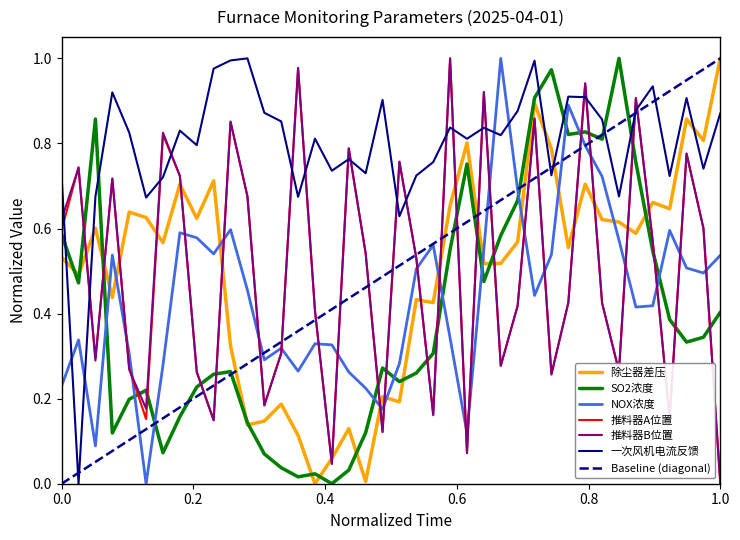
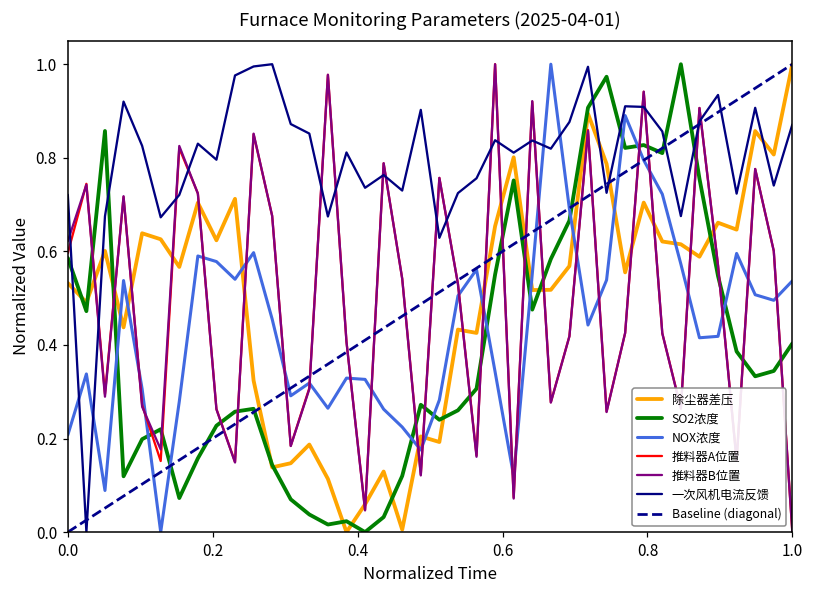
NOX浓度, 0.0: 0.23 -> 0.21
